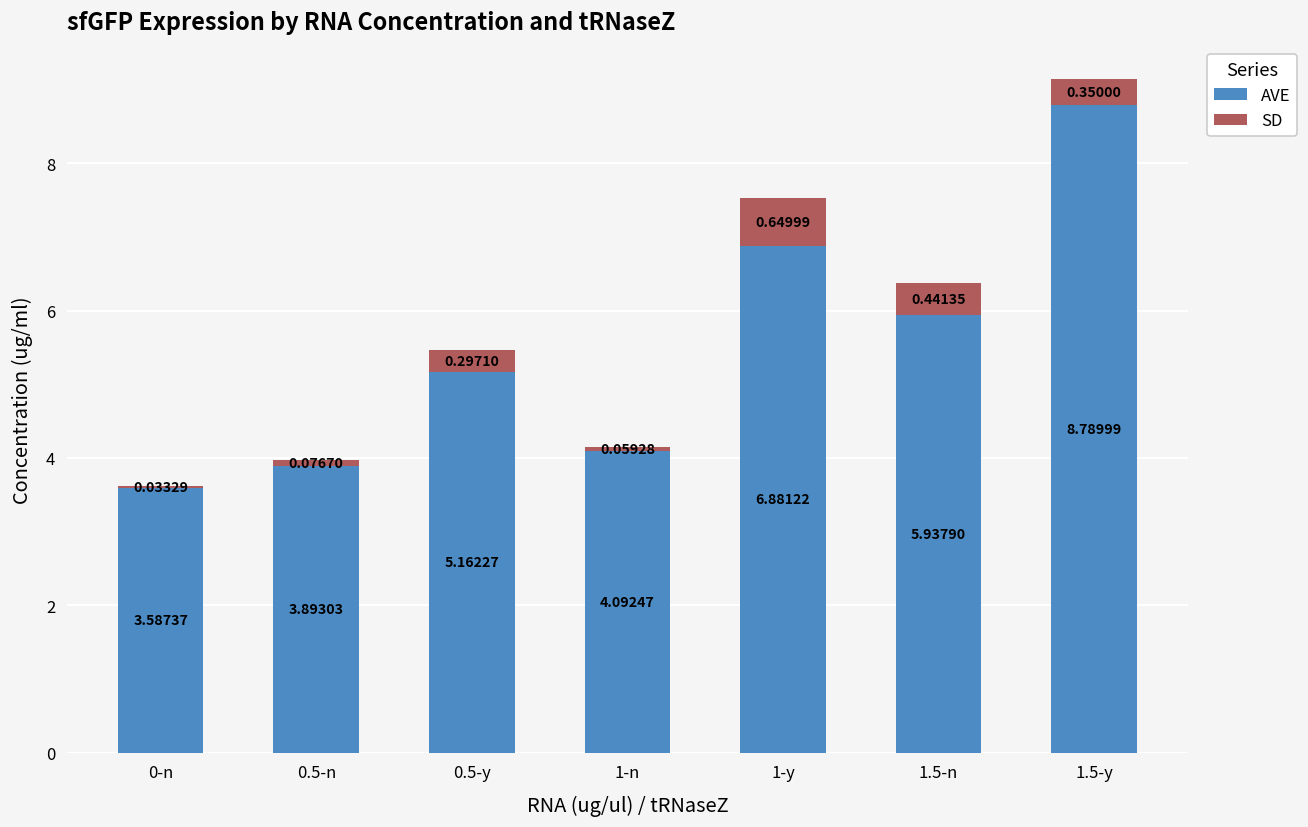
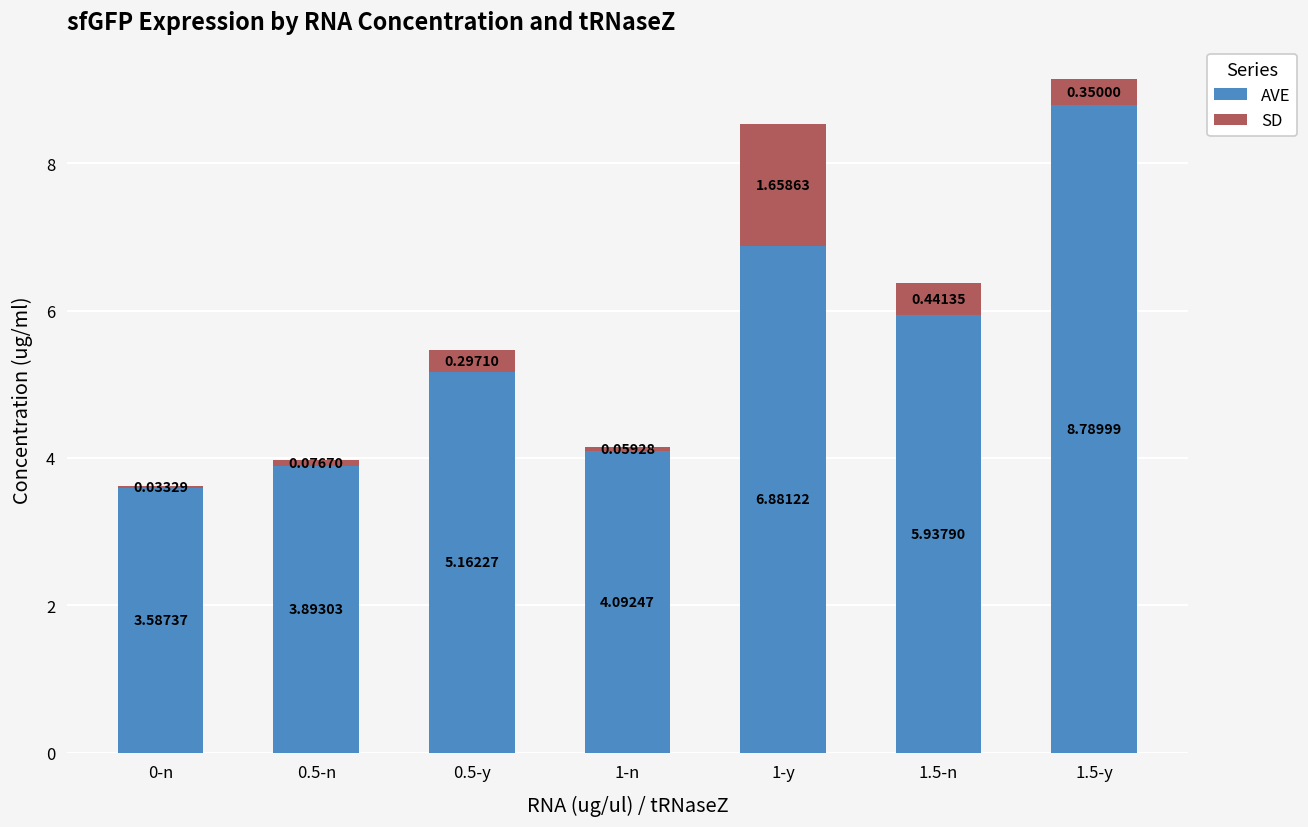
SD, 1-y: 0.64999 -> 1.65863
